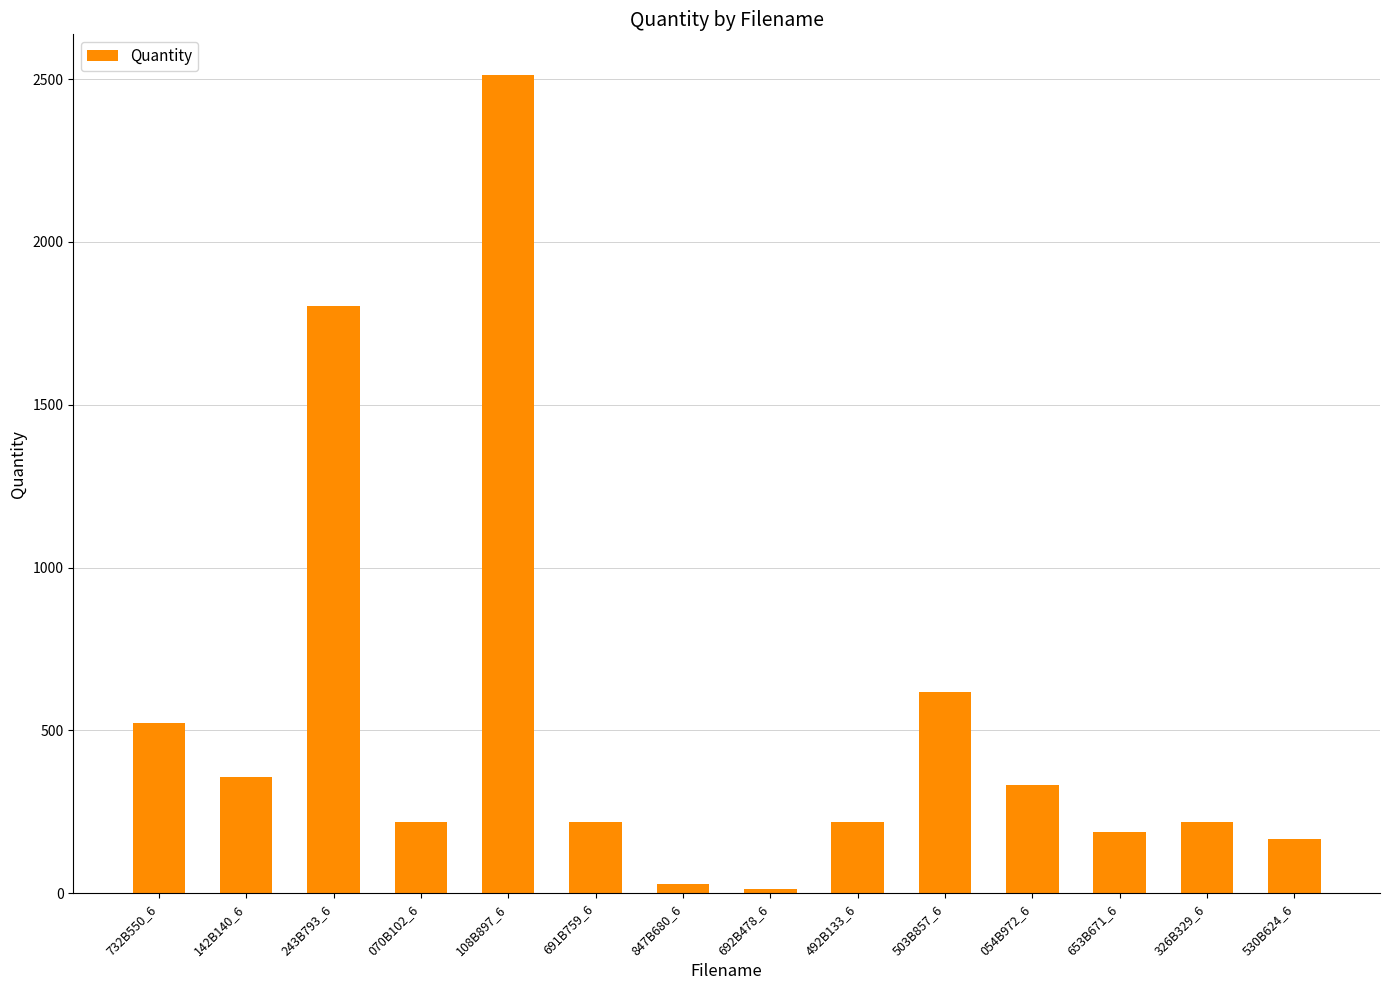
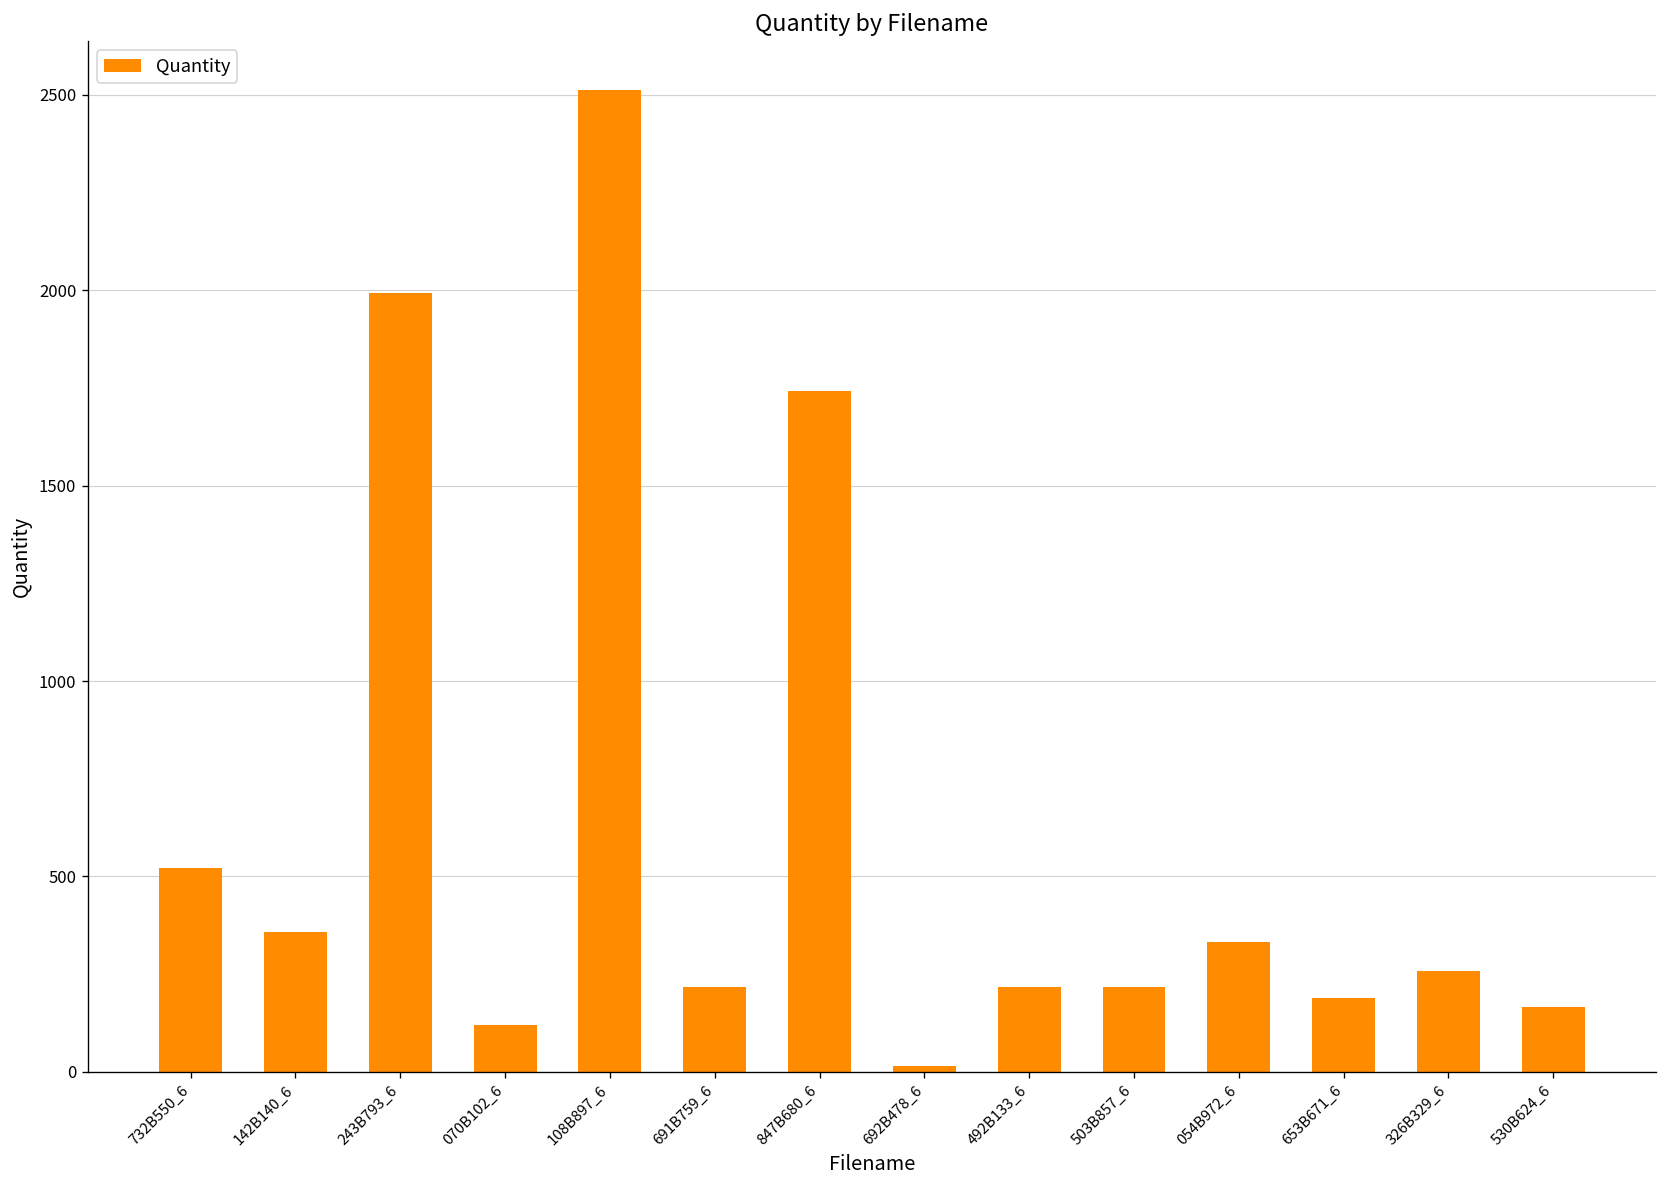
243B793_6: 1800 -> 1990
070B102_6: 220 -> 120
847B680_6: 30 -> 1740
503B857_6: 620 -> 220
326B329_6: 220 -> 260
